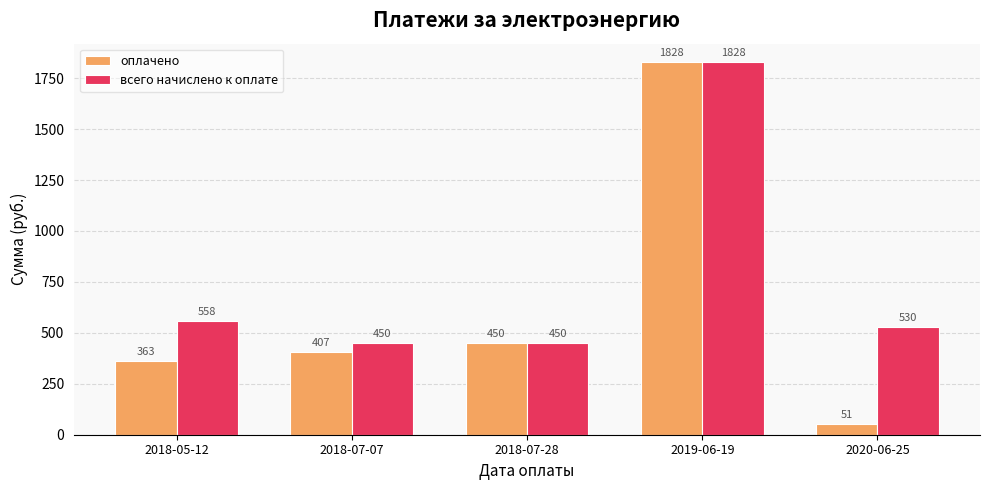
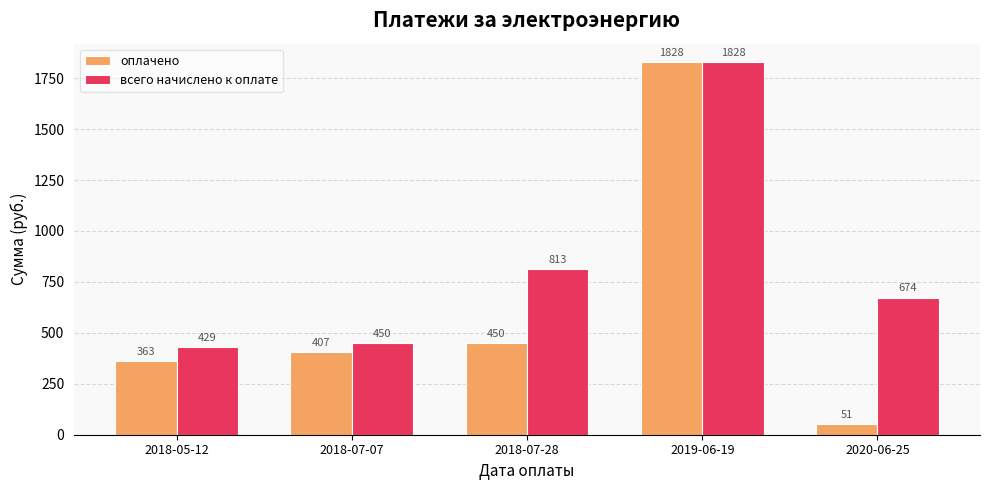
всего начислено к оплате, 2018-05-12: 558 -> 429
всего начислено к оплате, 2018-07-28: 450 -> 813
всего начислено к оплате, 2020-06-25: 530 -> 674
